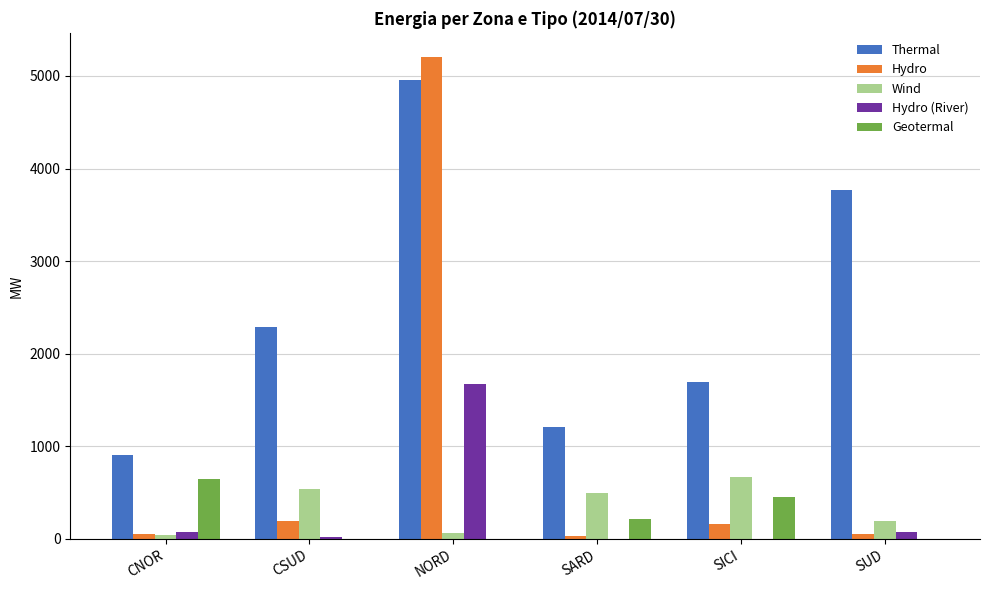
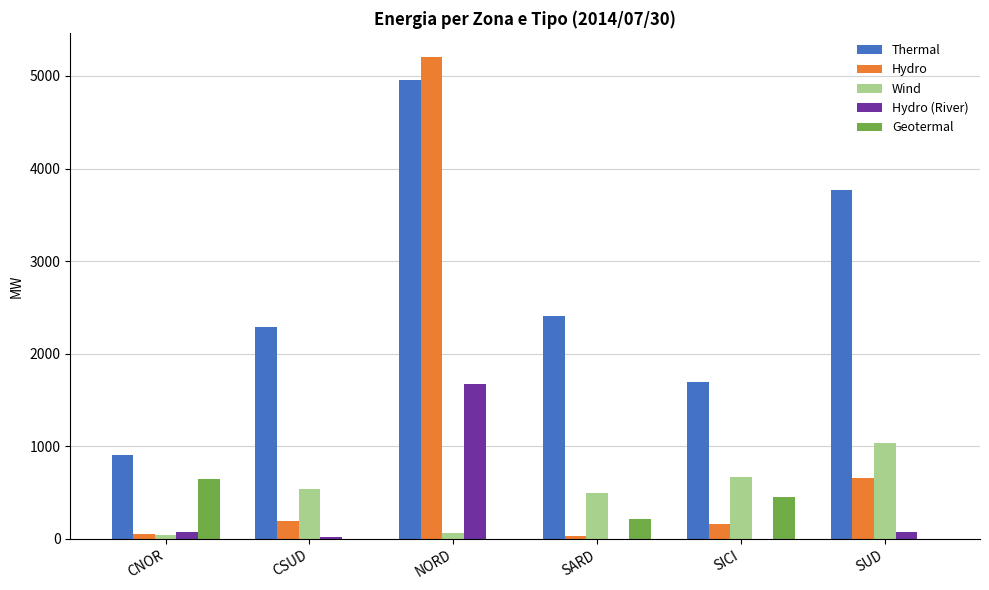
Thermal, SARD: 1200 -> 2400
Hydro, SUD: 100 -> 700
Wind, SUD: 200 -> 1000
